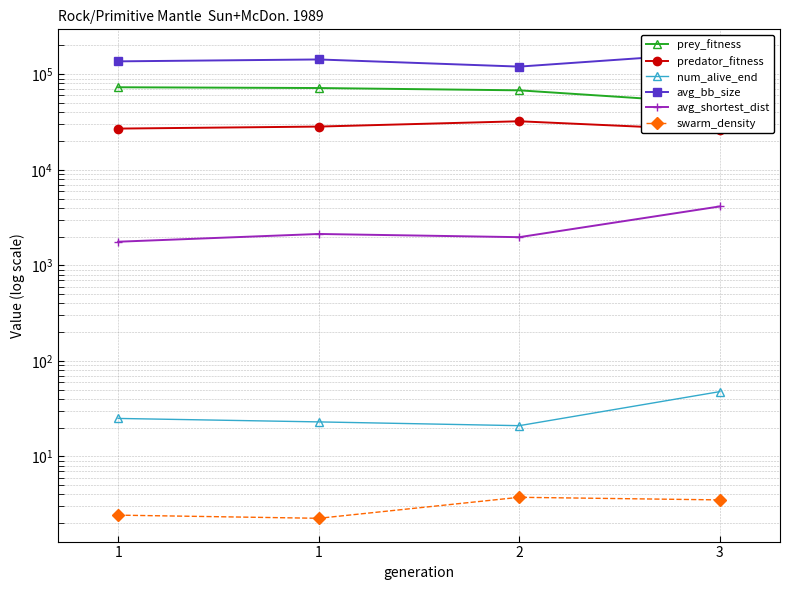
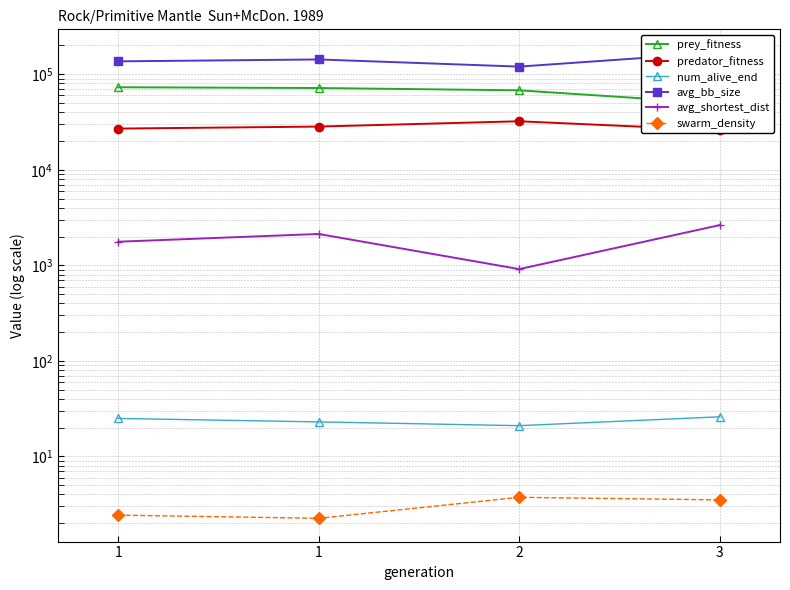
avg_shortest_dist, 2: 2000 -> 900
num_alive_end, 3: 50 -> 26
avg_shortest_dist, 3: 4100 -> 2600
